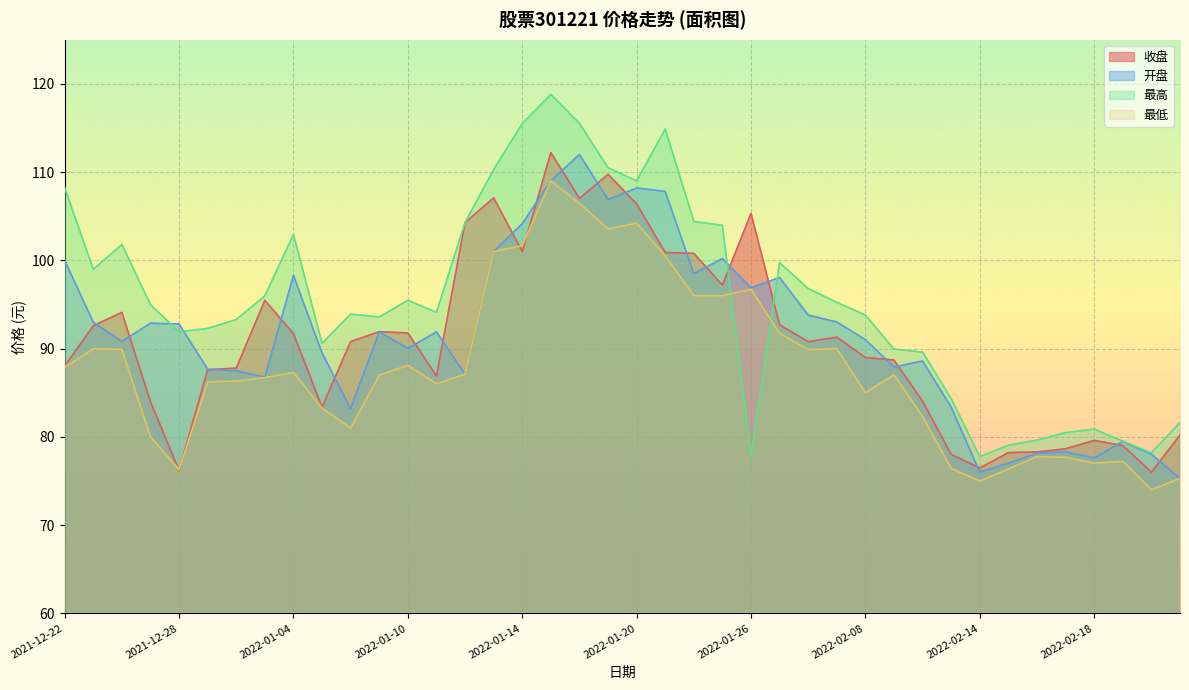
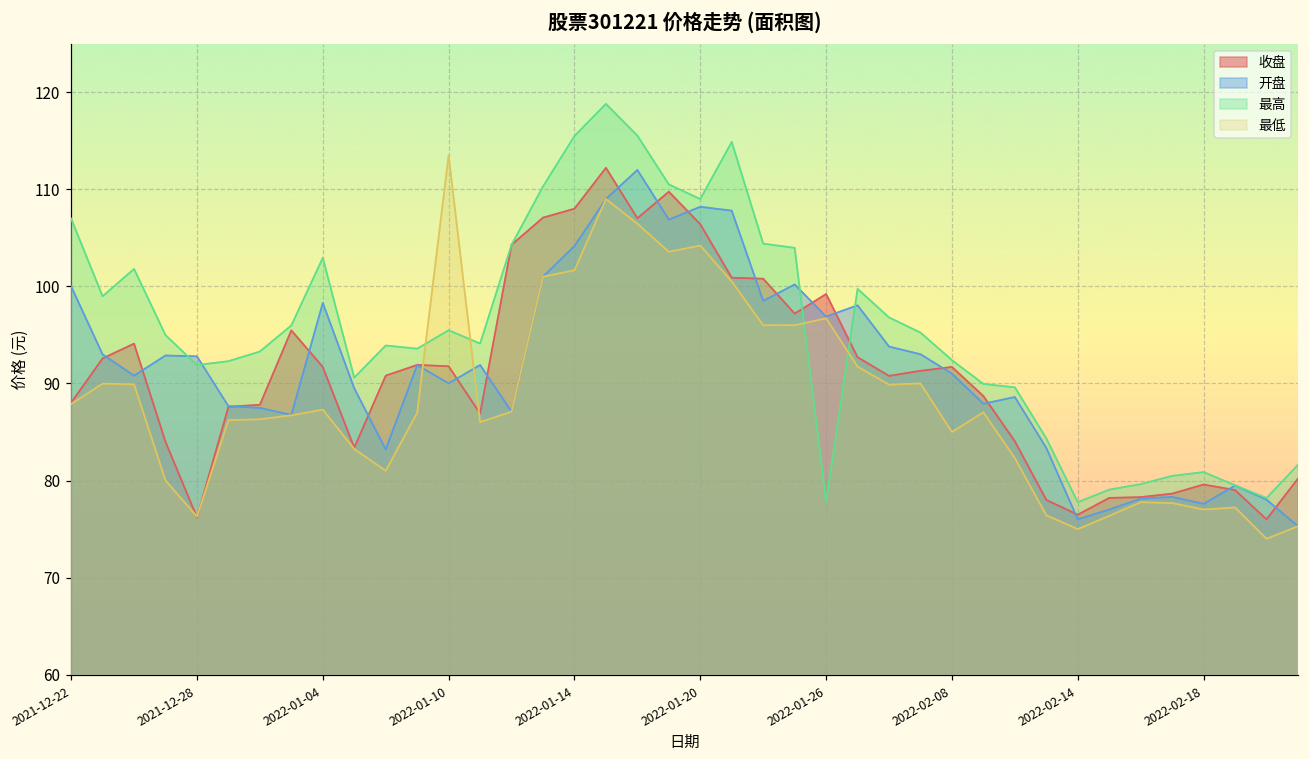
最高, 2021-12-22: 108 -> 107
最低, 2022-01-10: 88 -> 113
收盘, 2022-01-14: 101 -> 108
收盘, 2022-01-26: 105 -> 99
收盘, 2022-02-08: 89 -> 92
最高, 2022-02-08: 94 -> 92
